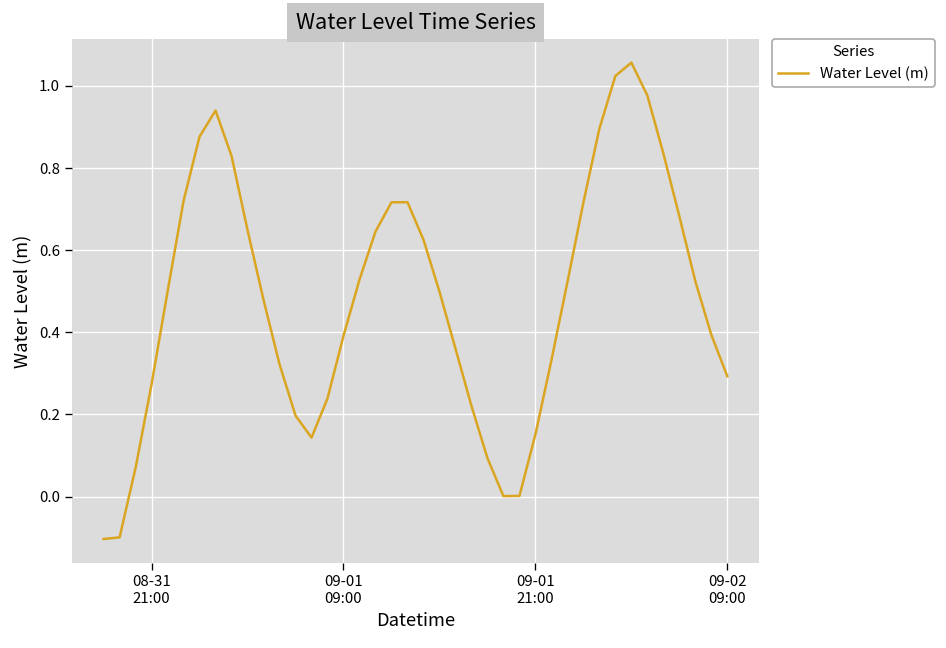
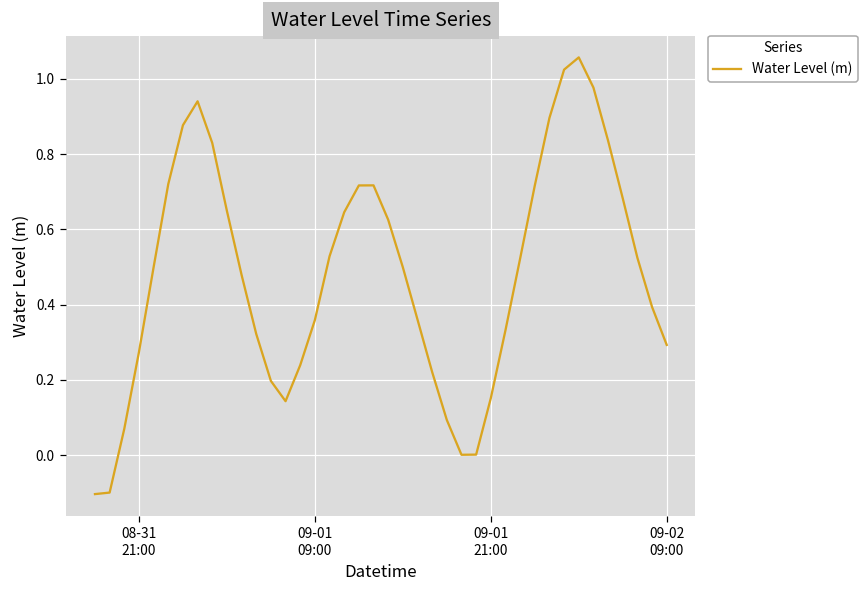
09-01 09:00: 0.39 -> 0.36
